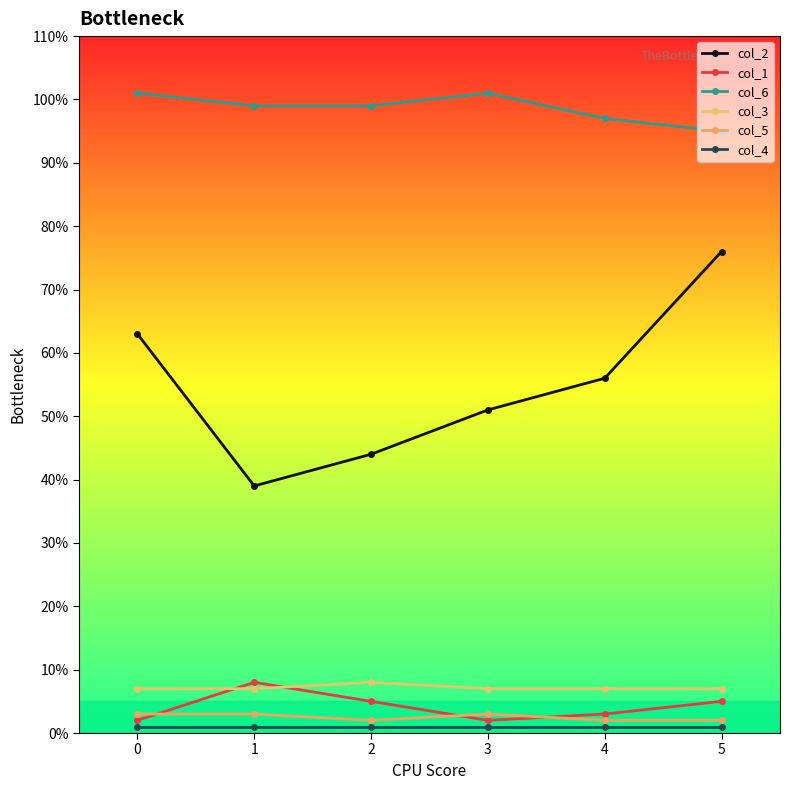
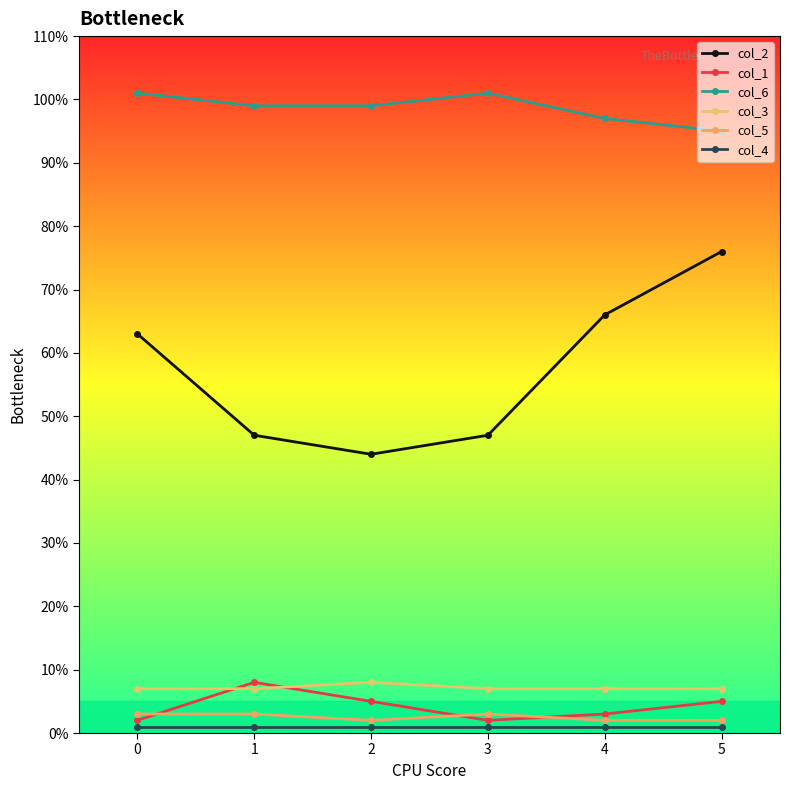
col_2, 1: 39% -> 47%
col_2, 3: 51% -> 47%
col_2, 4: 56% -> 66%
